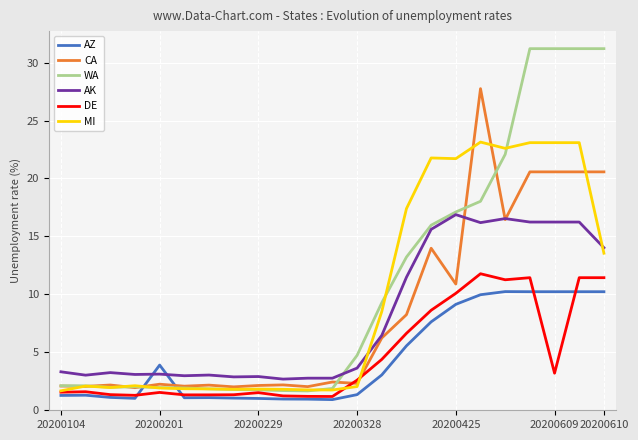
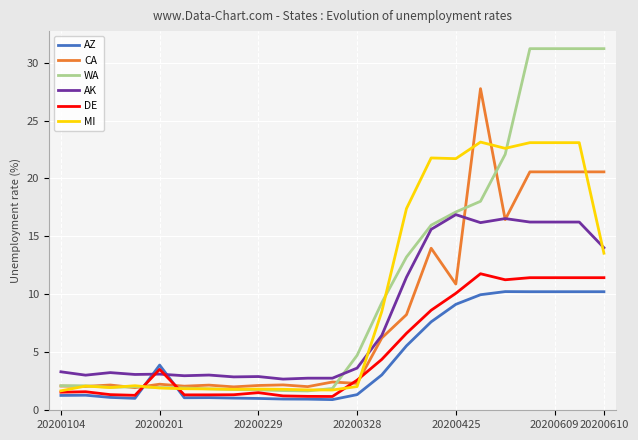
DE, 20200201: 1.5 -> 3.5
DE, 20200609: 3.2 -> 11.4
